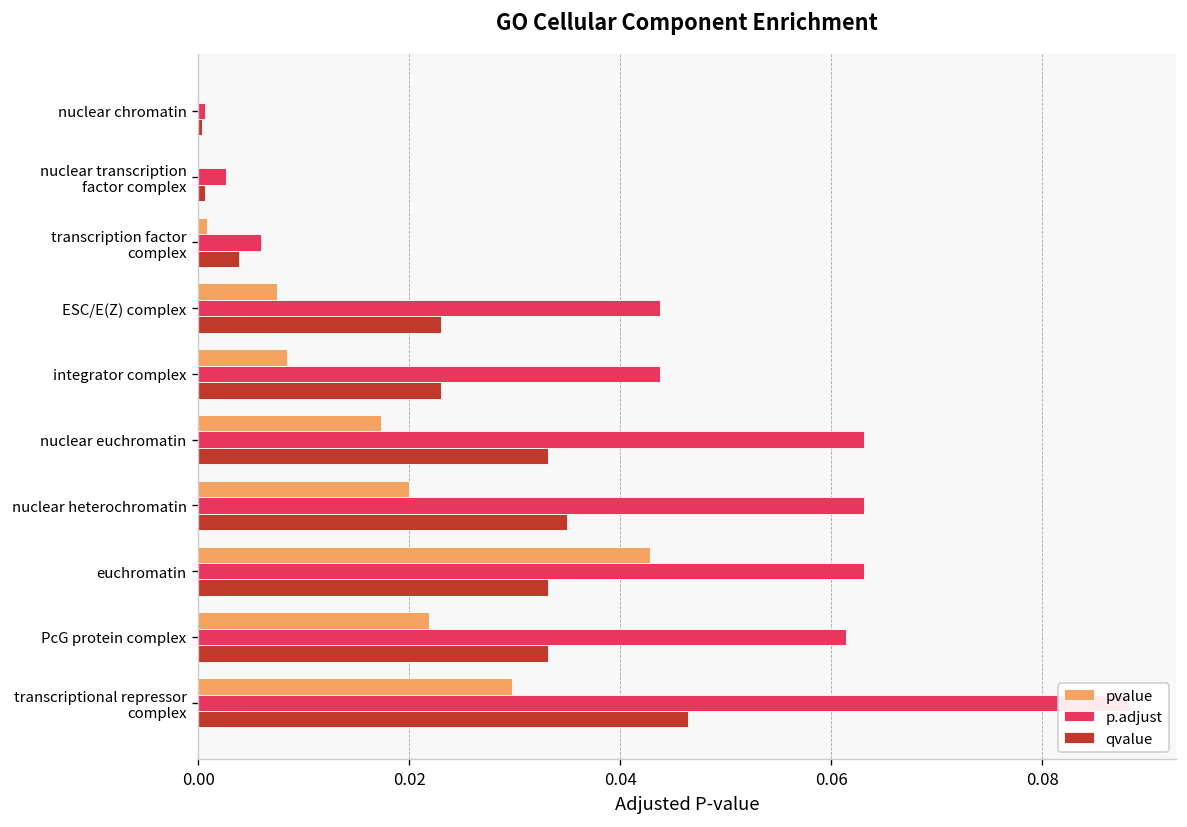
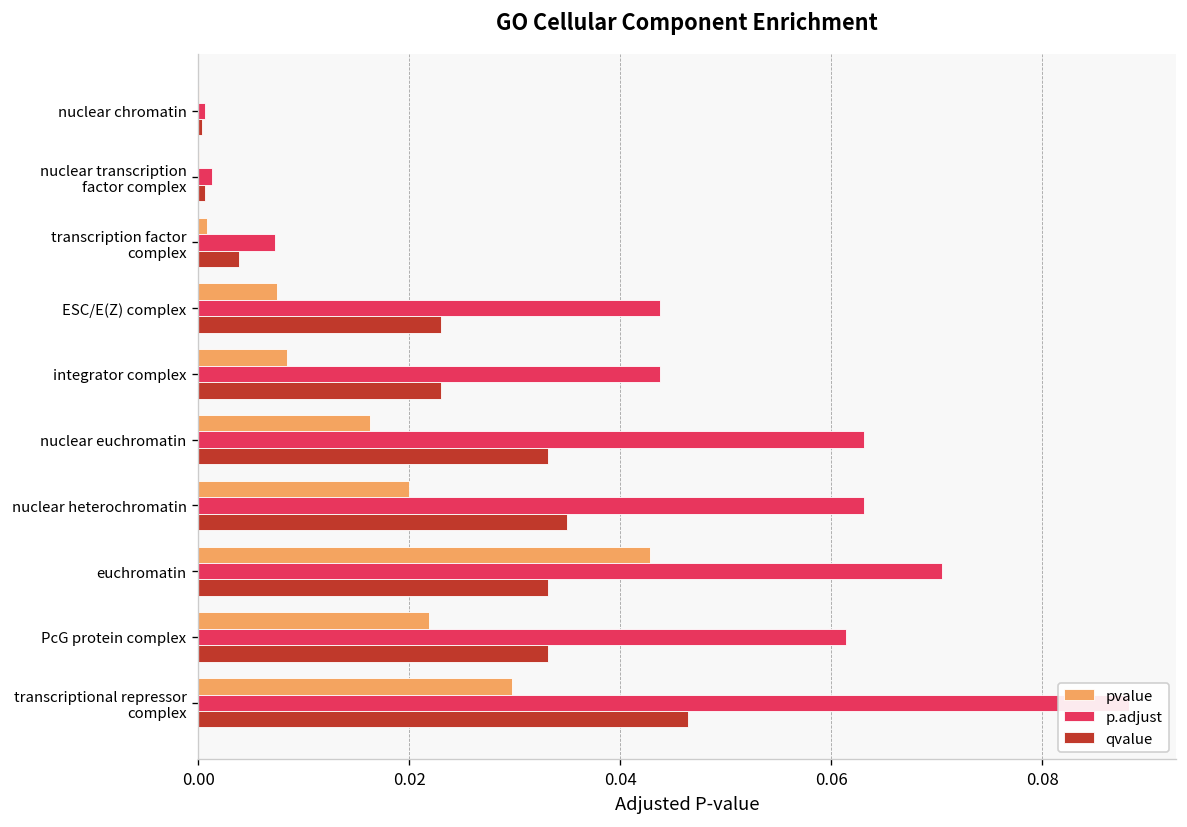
p.adjust, nuclear transcription factor complex: 0.003 -> 0.001
p.adjust, transcription factor complex: 0.006 -> 0.007
pvalue, nuclear euchromatin: 0.017 -> 0.016
p.adjust, euchromatin: 0.063 -> 0.071
